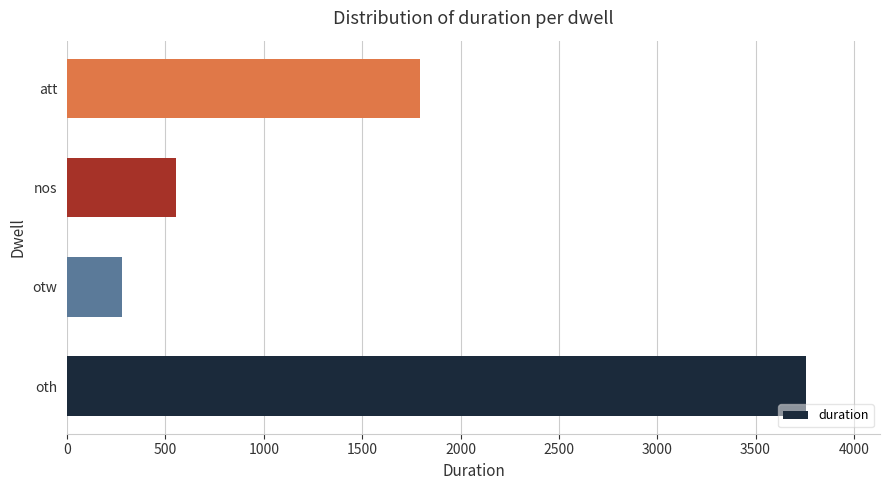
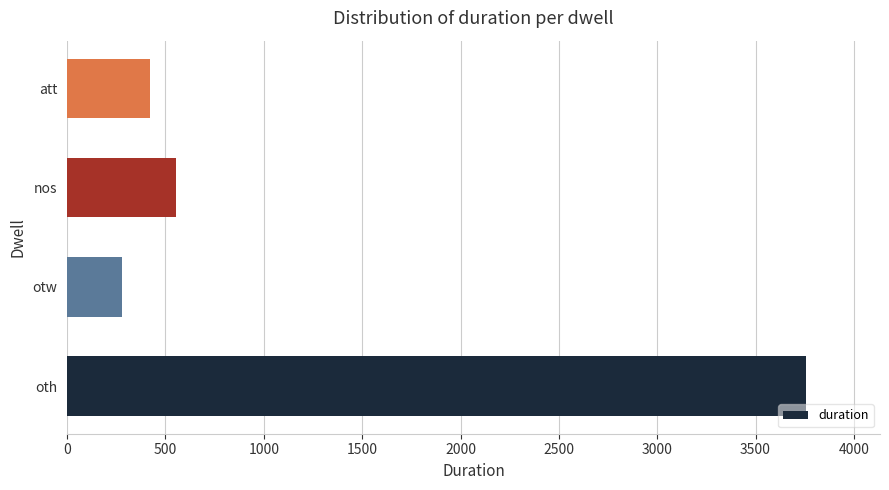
att: 1800 -> 420
